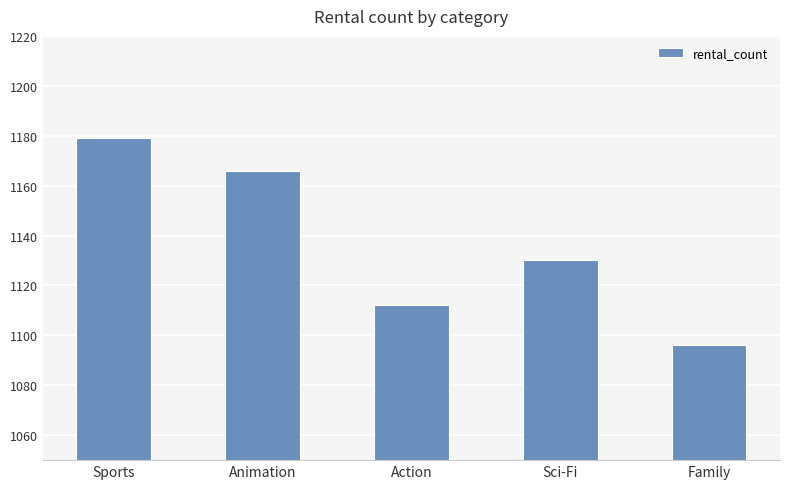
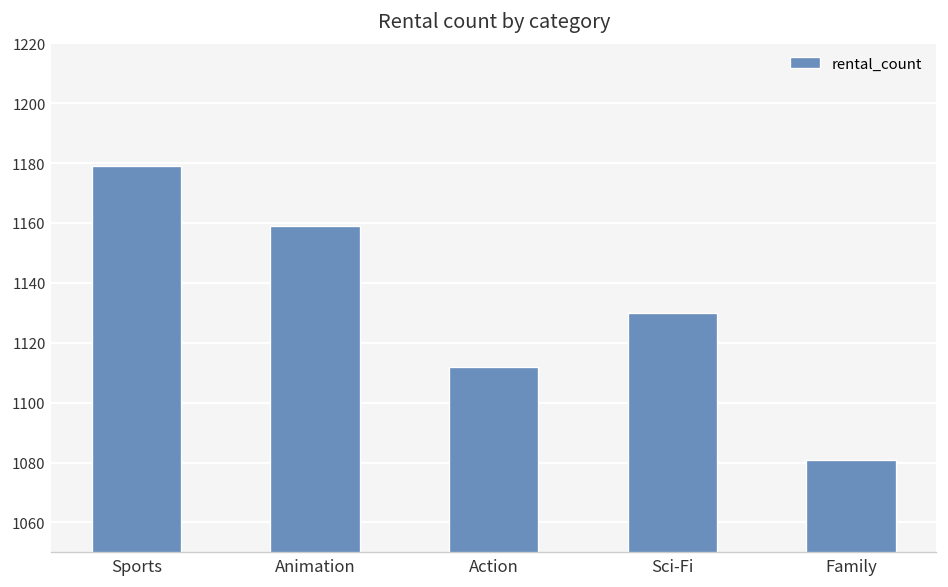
Animation: 1166 -> 1159
Family: 1096 -> 1081
